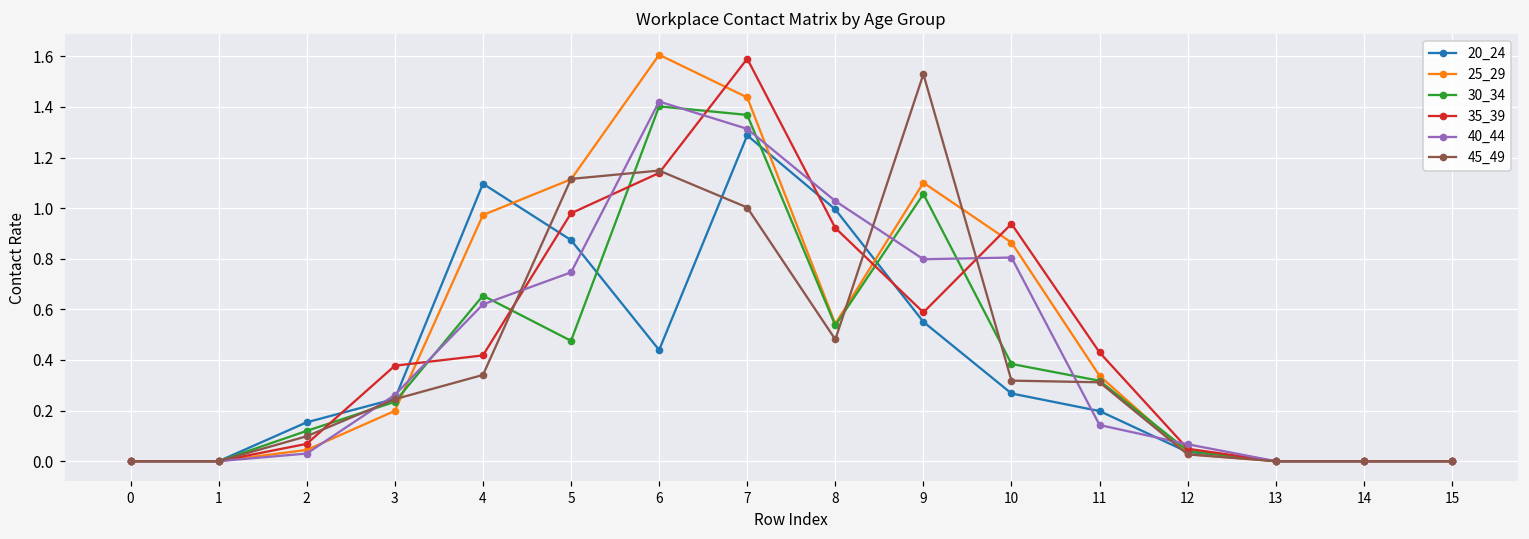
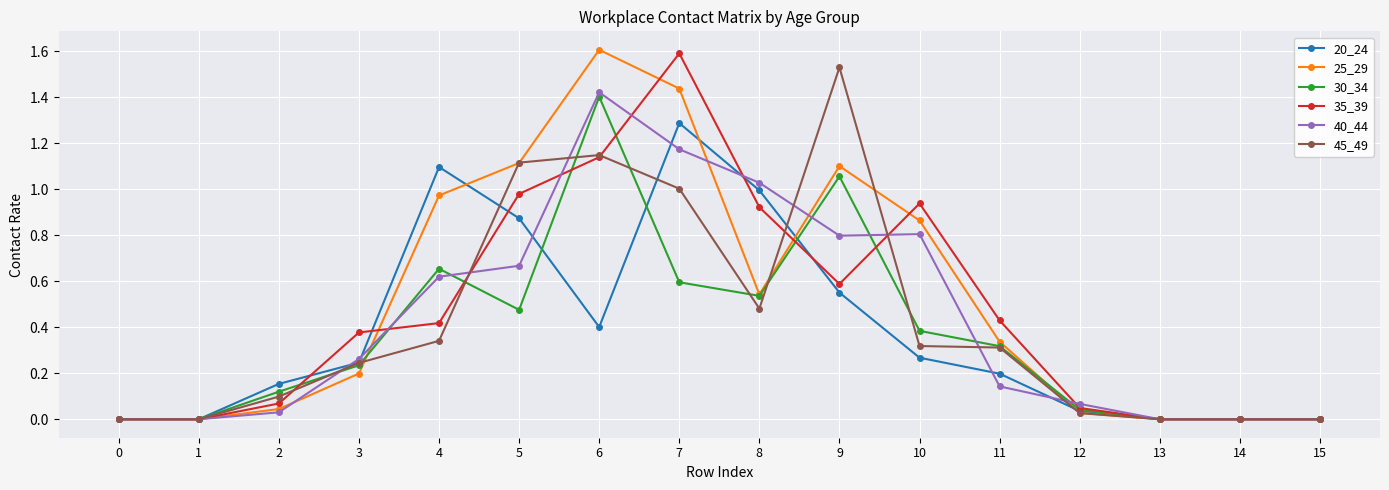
40_44, 5: 0.75 -> 0.67
20_24, 6: 0.44 -> 0.40
30_34, 7: 1.37 -> 0.60
40_44, 7: 1.31 -> 1.17
